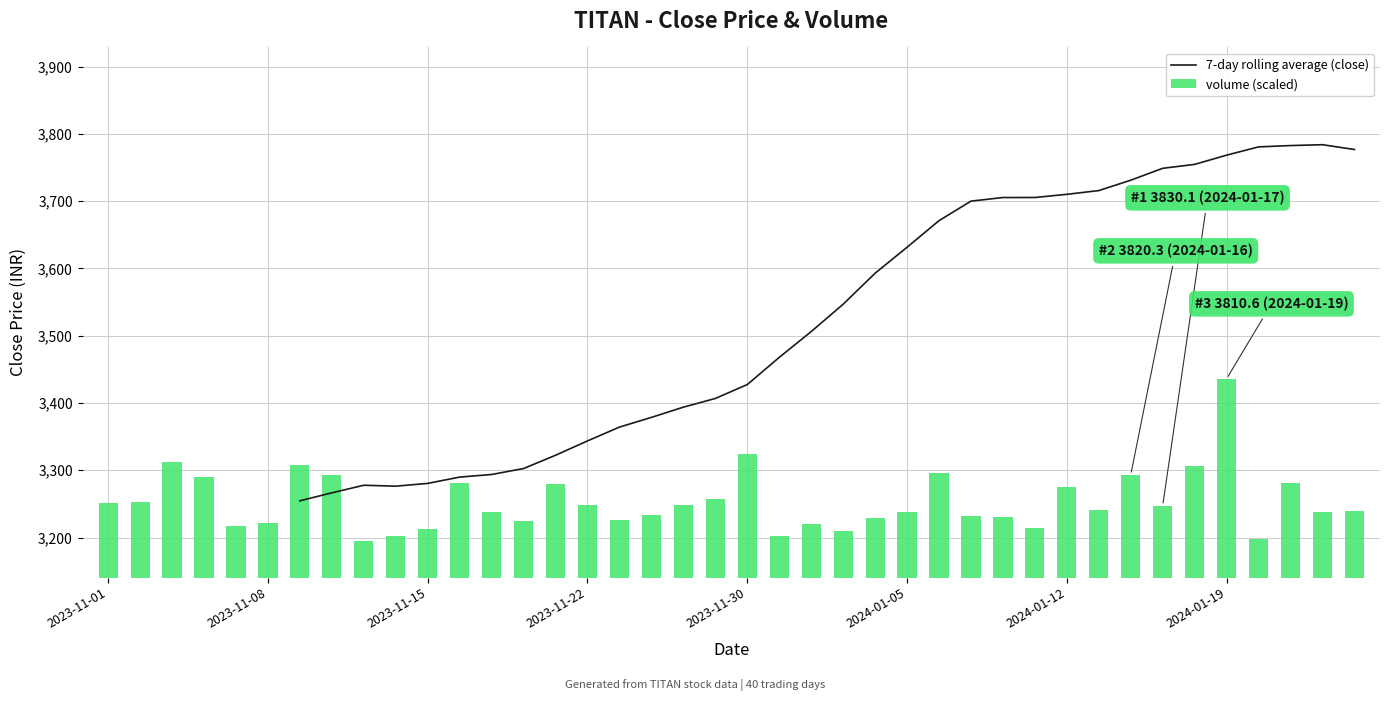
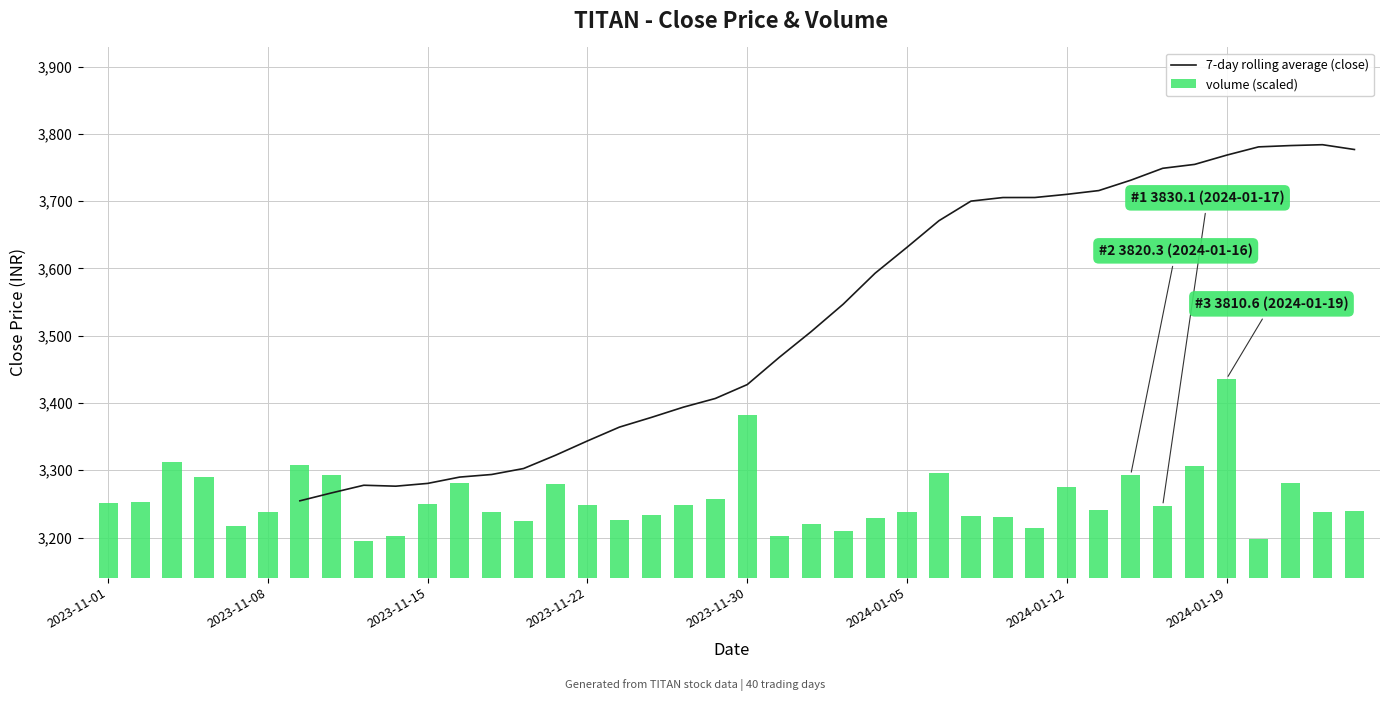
volume (scaled), 2023-11-08: 3,220 -> 3,240
volume (scaled), 2023-11-15: 3,210 -> 3,250
volume (scaled), 2023-11-30: 3,320 -> 3,380
